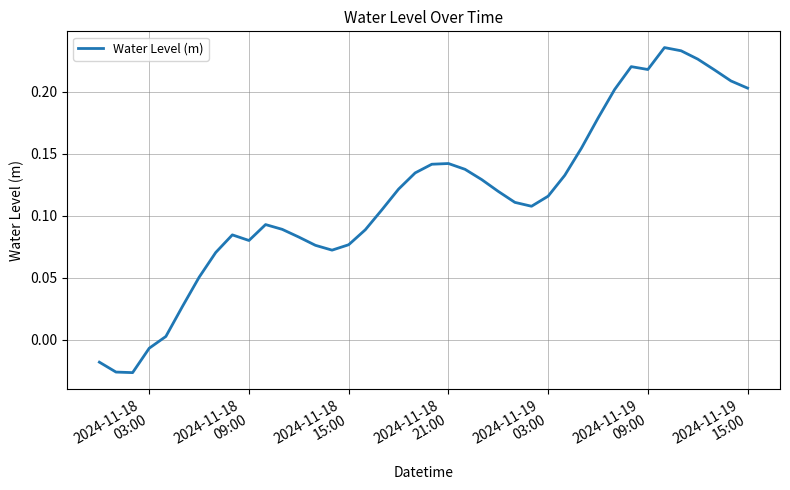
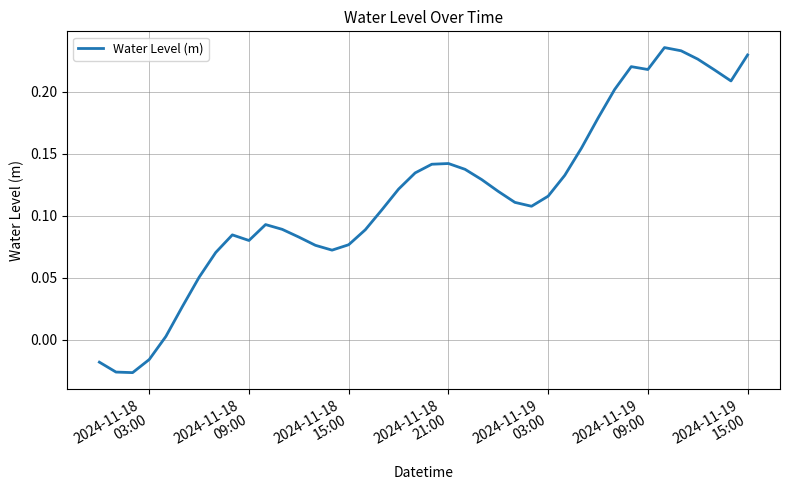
2024-11-18 03:00: -0.007 -> -0.016
2024-11-19 15:00: 0.203 -> 0.230
